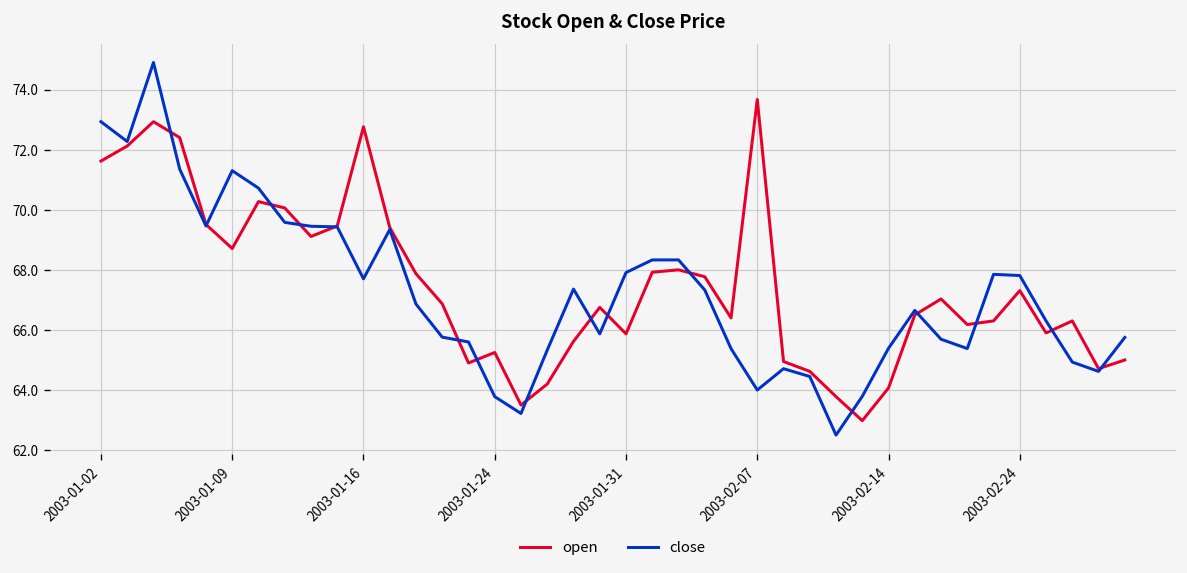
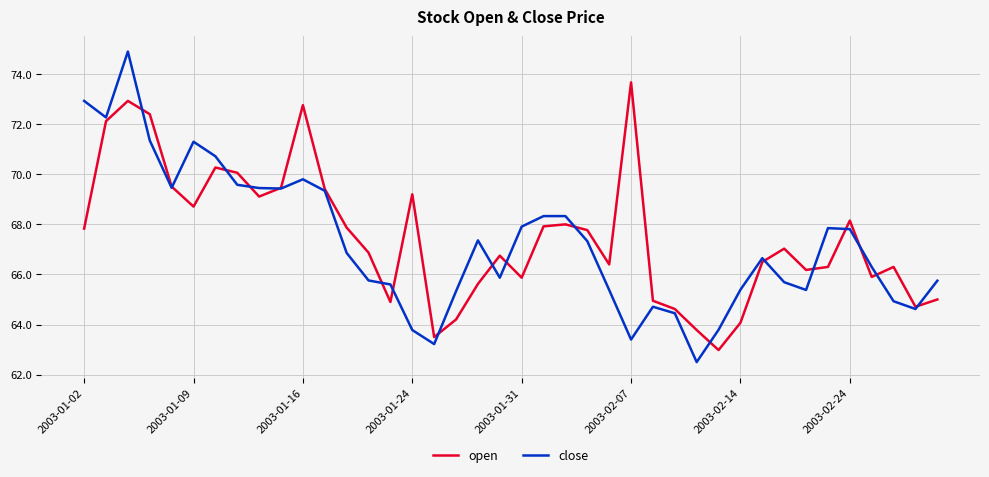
open, 2003-01-02: 71.6 -> 67.8
close, 2003-01-16: 67.7 -> 69.8
open, 2003-01-24: 65.3 -> 69.2
close, 2003-02-07: 64.0 -> 63.4
open, 2003-02-24: 67.3 -> 68.2
